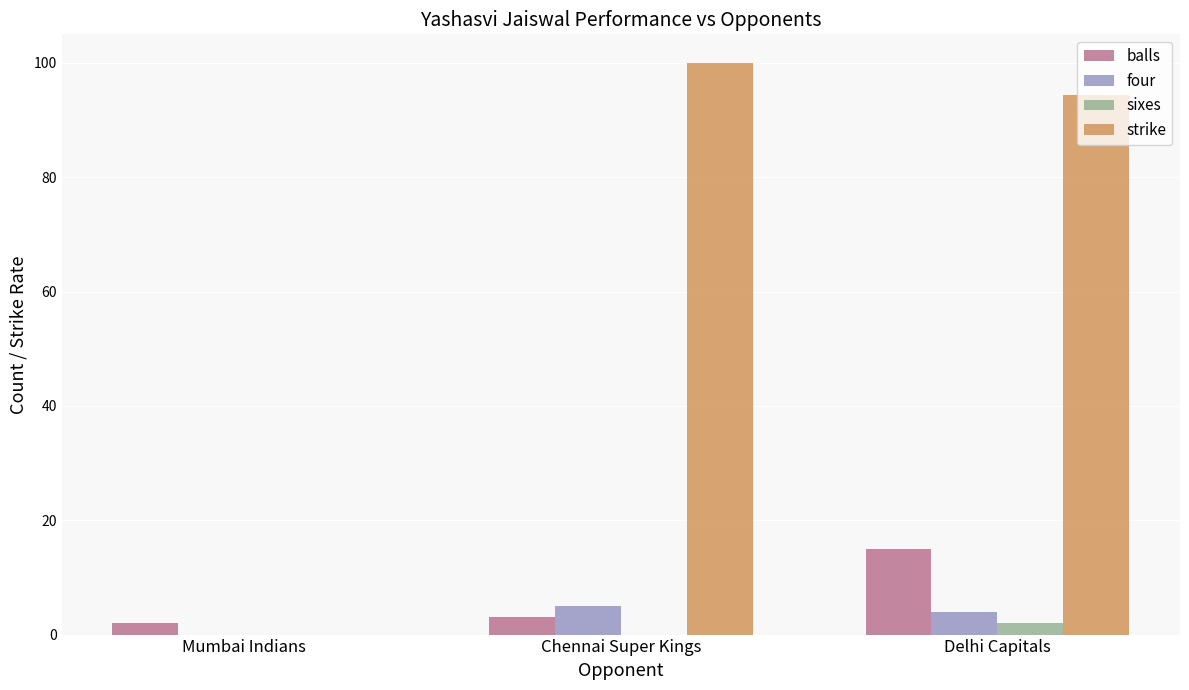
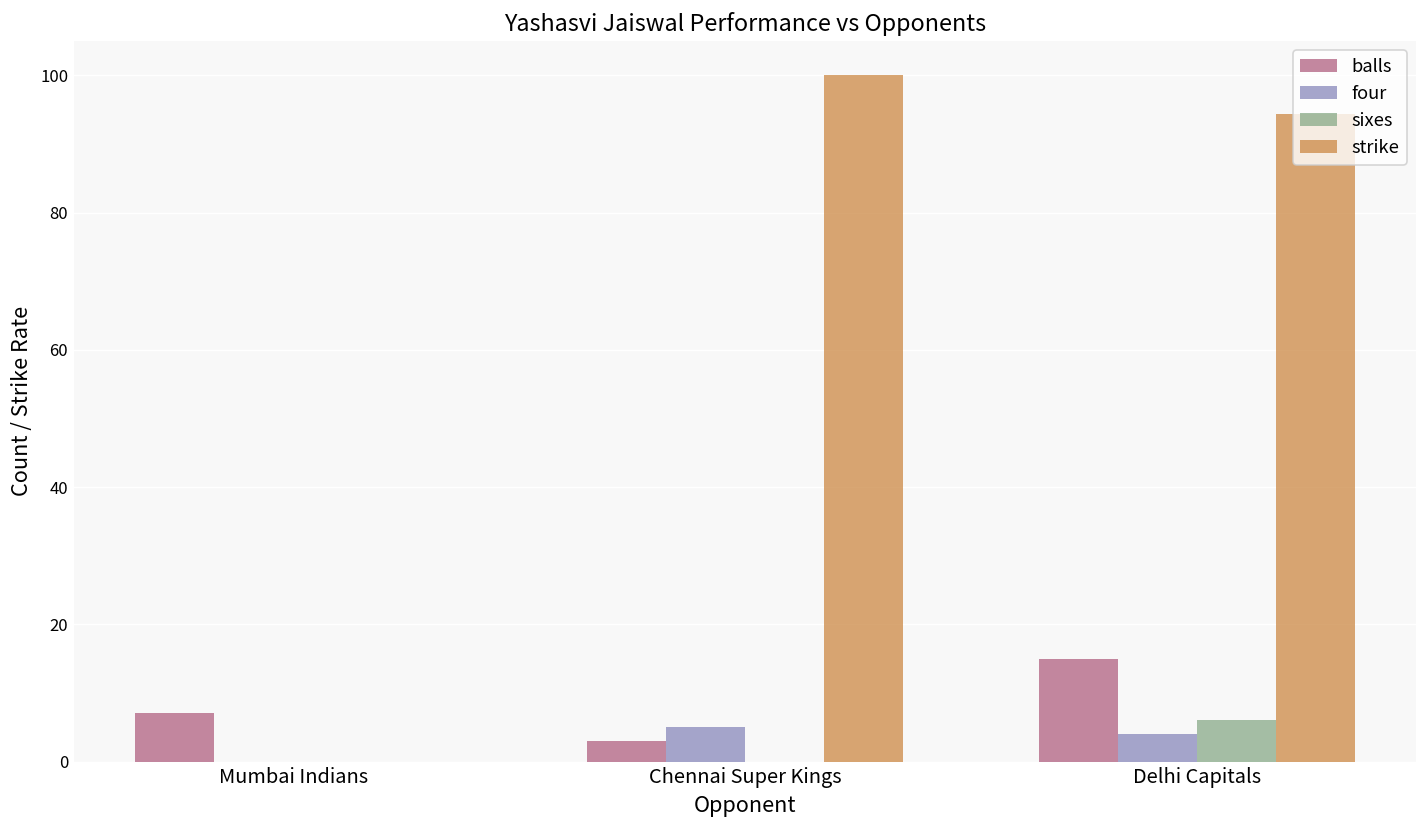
balls, Mumbai Indians: 2 -> 7
sixes, Delhi Capitals: 2 -> 6
